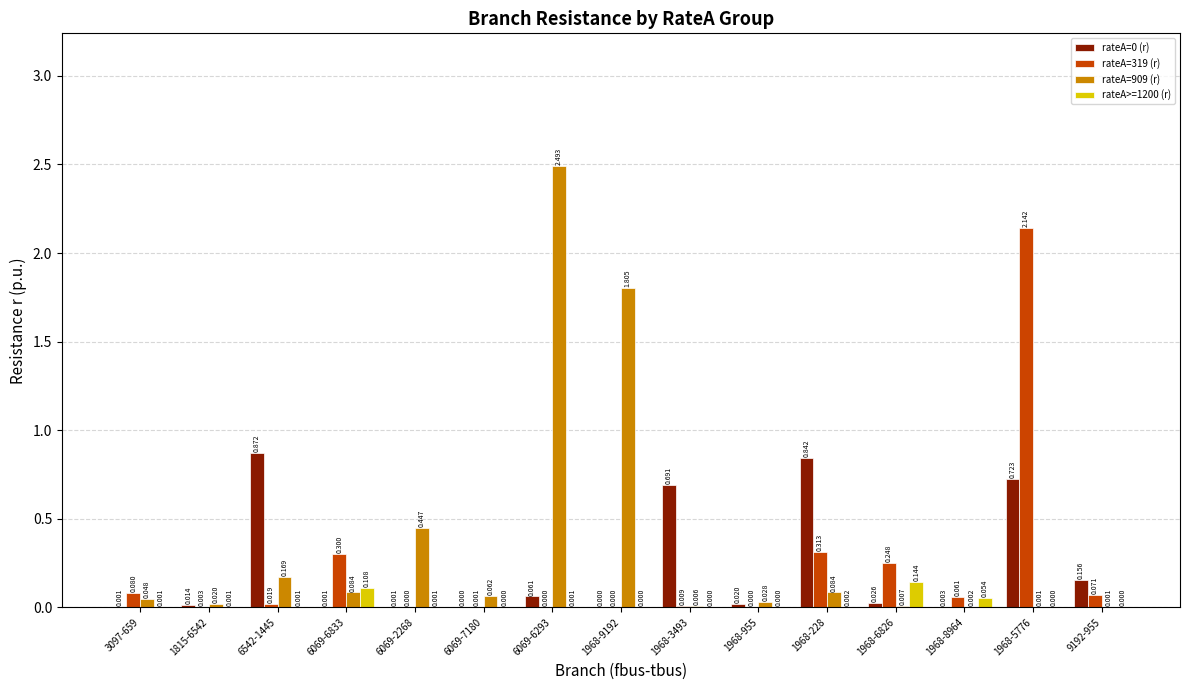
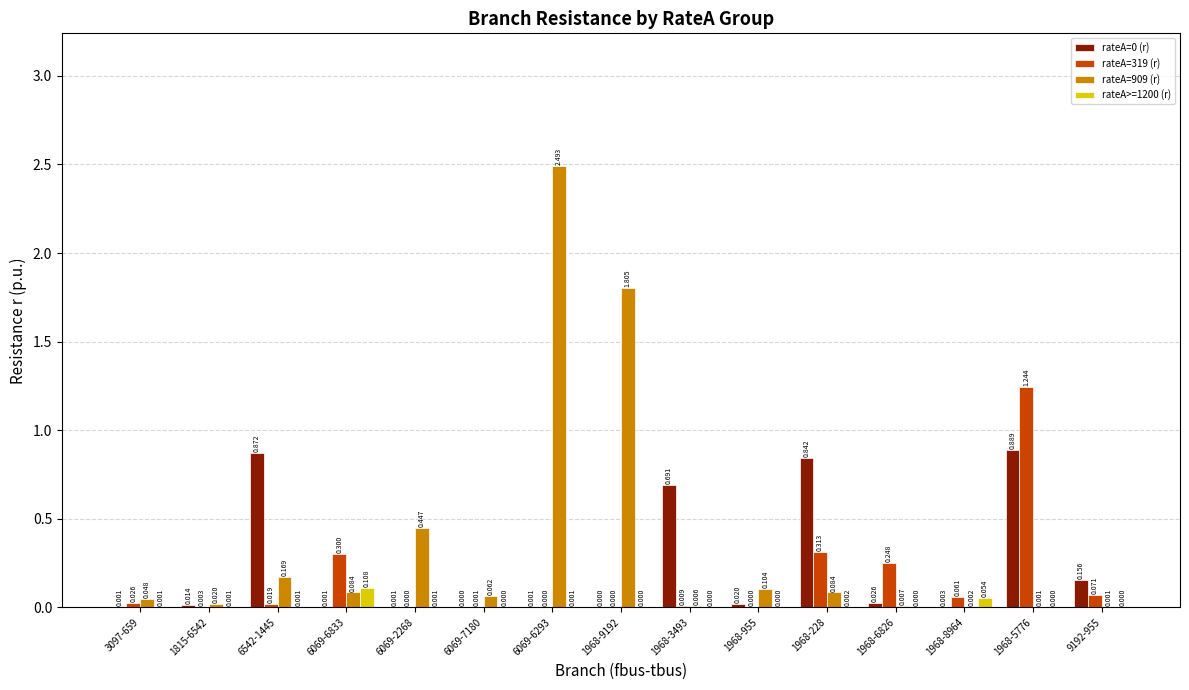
rateA=319 (r), 3097-659: 0.080 -> 0.026
rateA=0 (r), 6069-6293: 0.061 -> 0.001
rateA=909 (r), 1968-955: 0.028 -> 0.104
rateA>=1200 (r), 1968-6826: 0.144 -> 0.000
rateA=0 (r), 1968-5776: 0.723 -> 0.889
rateA=319 (r), 1968-5776: 2.142 -> 1.244
